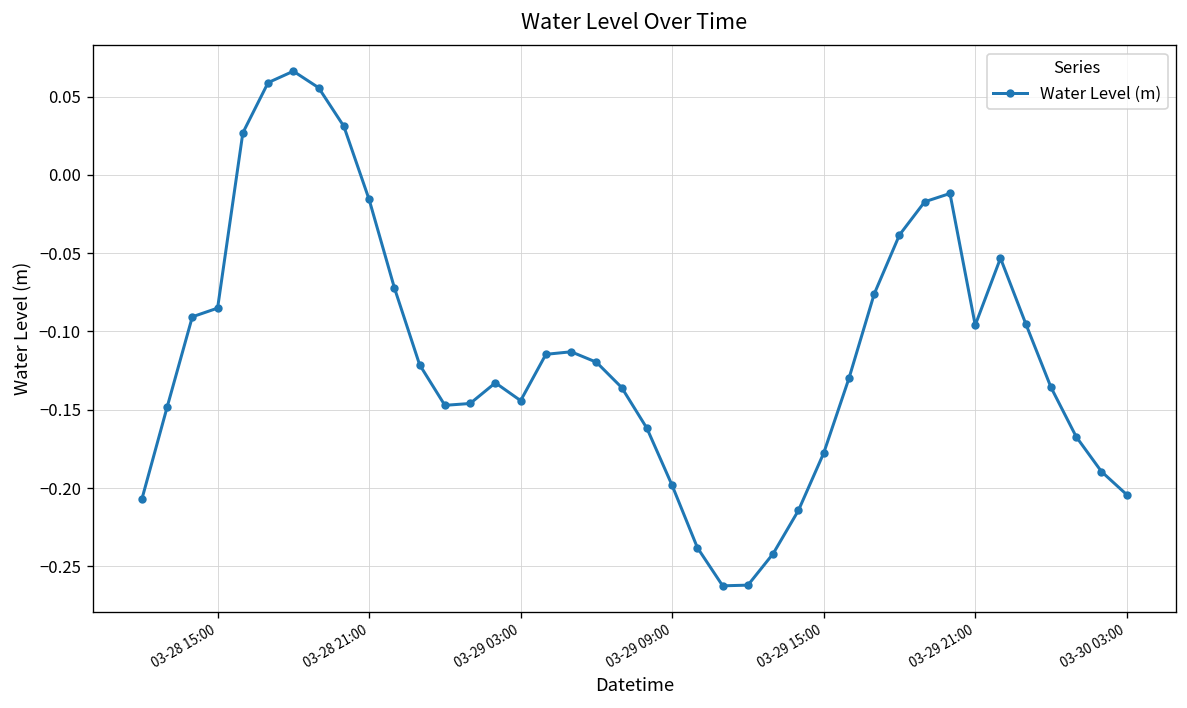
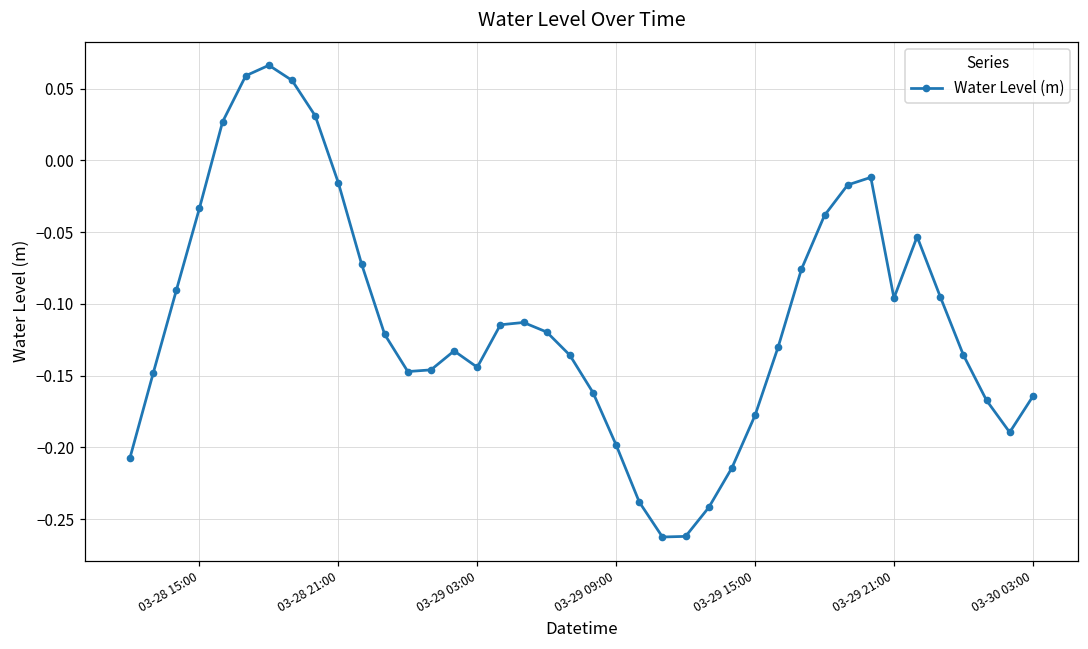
03-28 15:00: -0.085 -> -0.033
03-30 03:00: -0.204 -> -0.164
